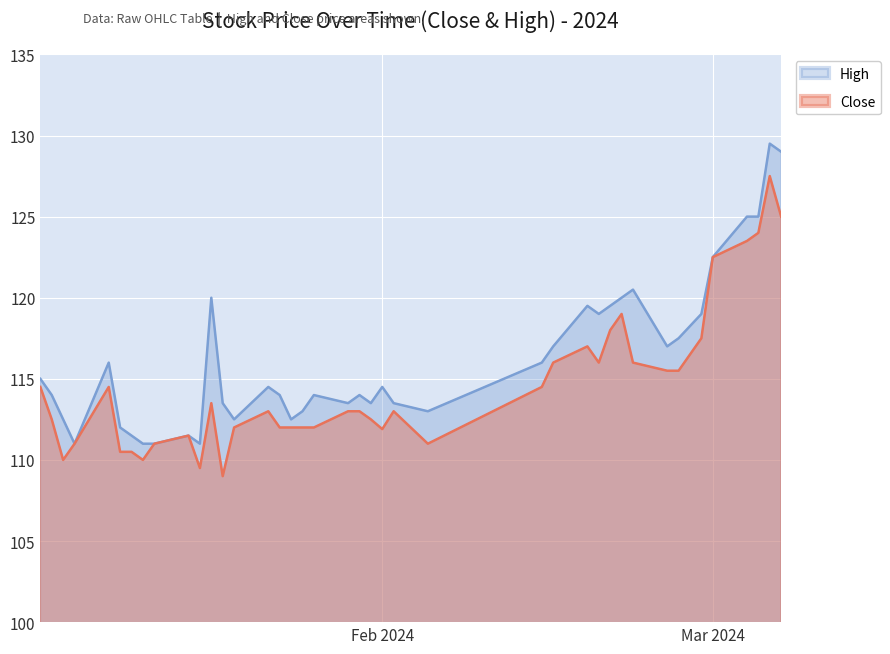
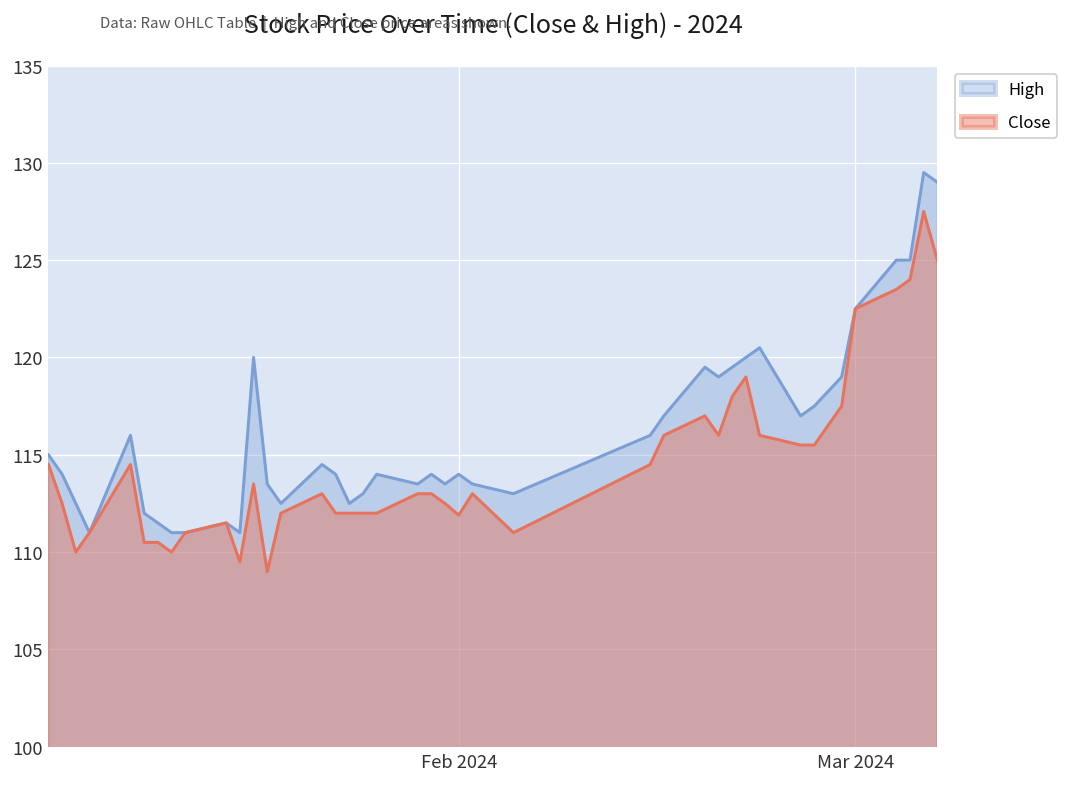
High, Feb 2024: 114.5 -> 114.0
